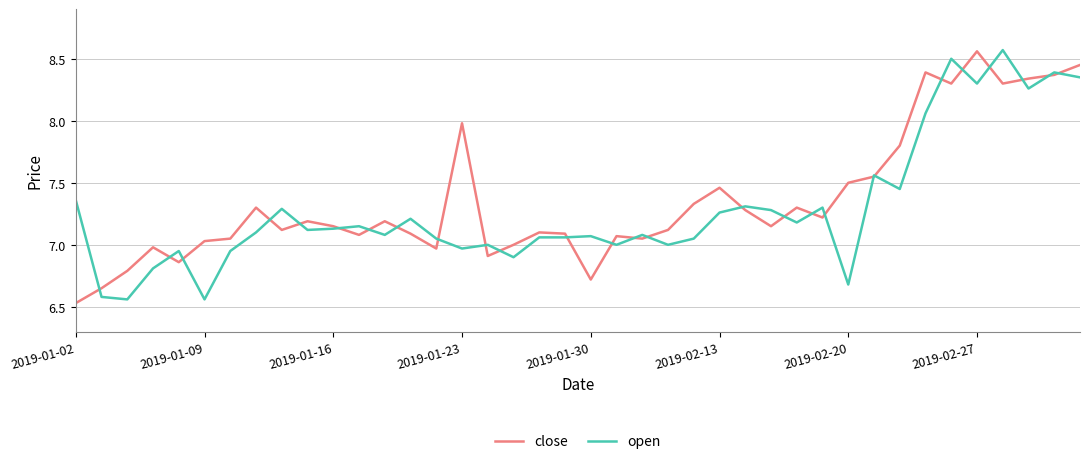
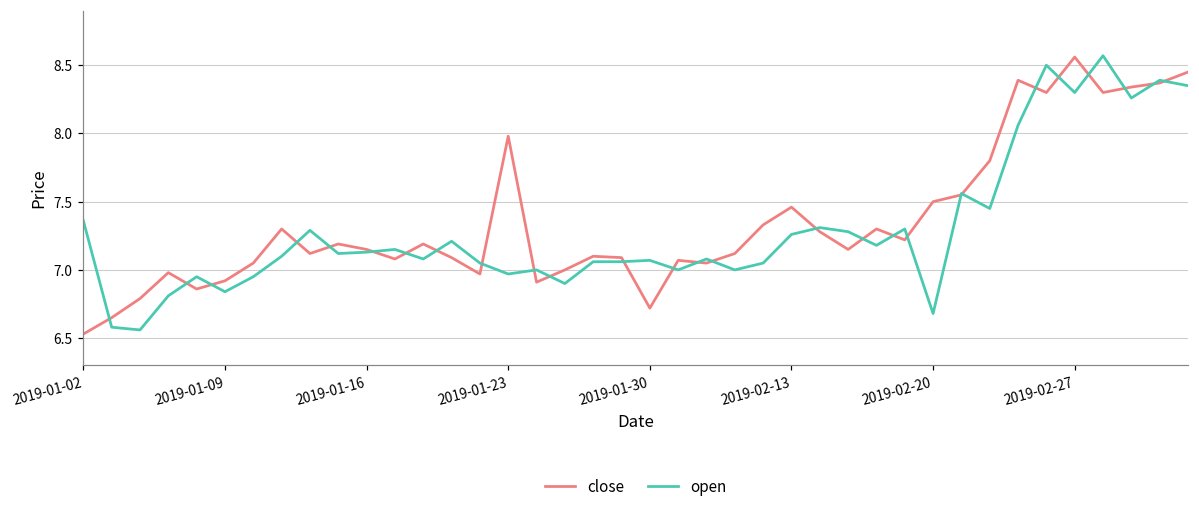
close, 2019-01-09: 7.03 -> 6.92
open, 2019-01-09: 6.56 -> 6.84
